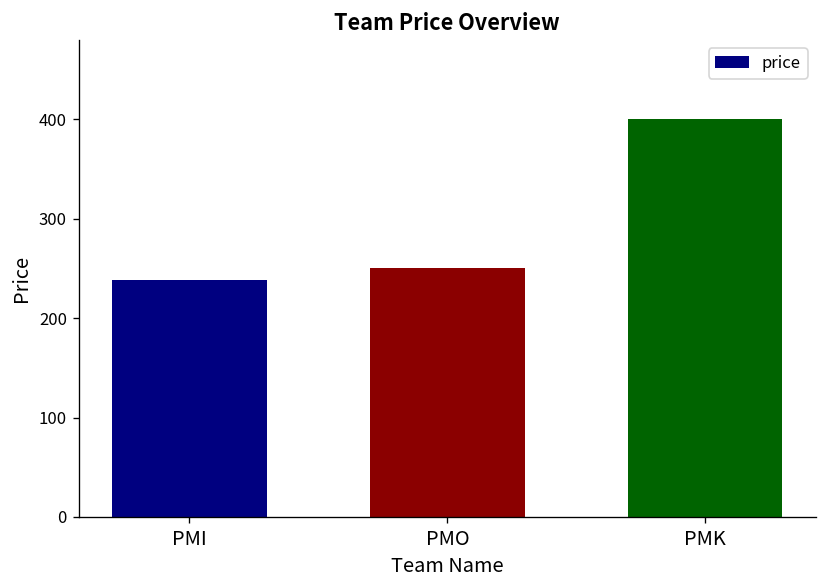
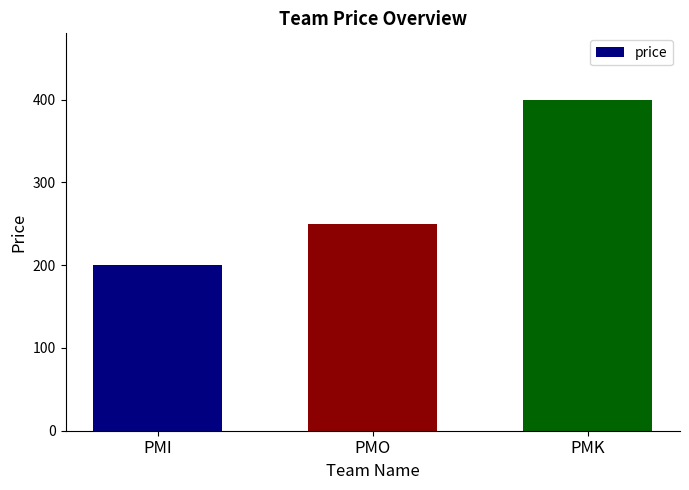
PMI: 240 -> 200
